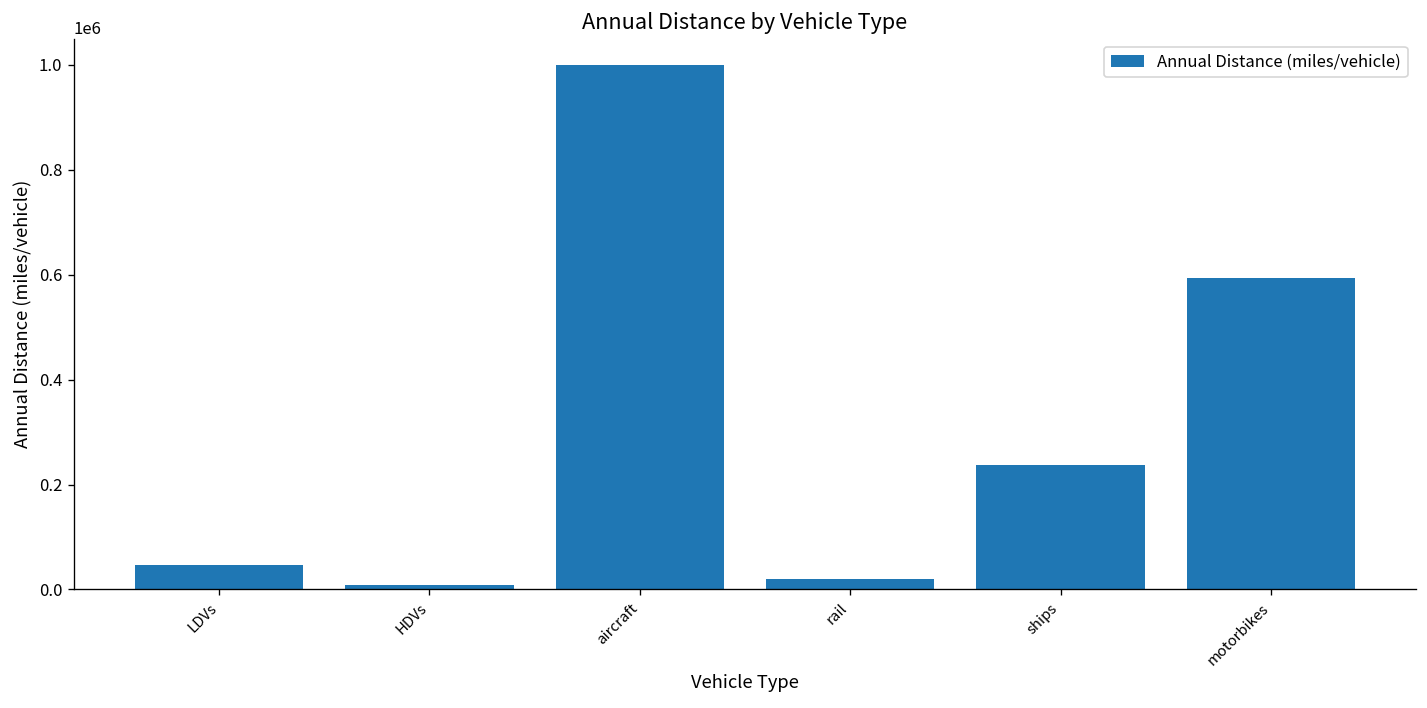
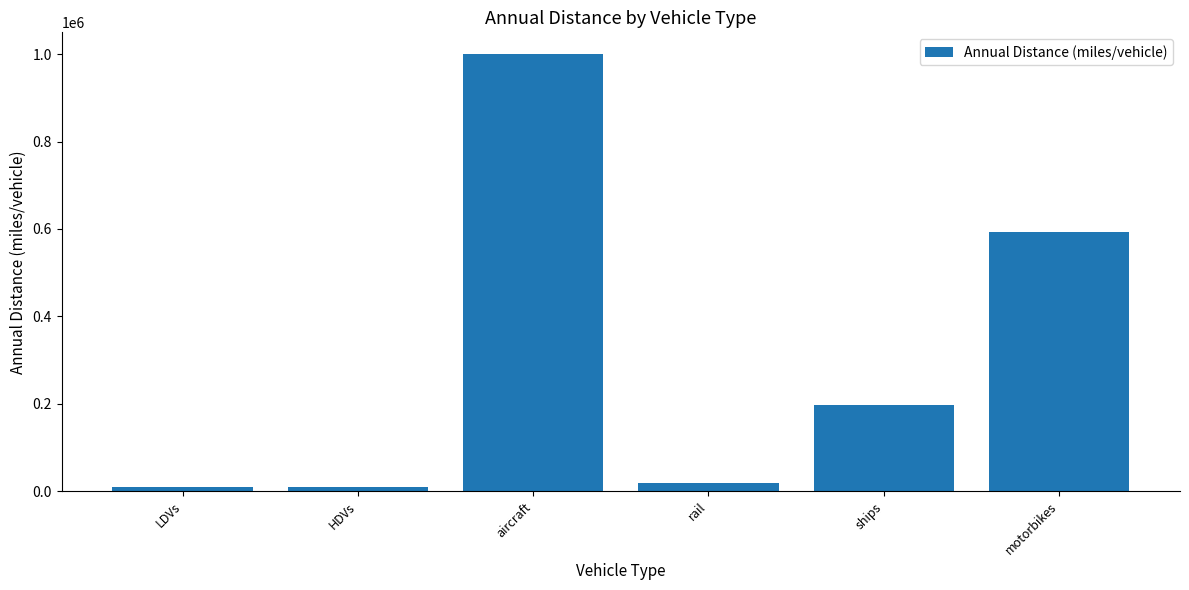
LDVs: 50000 -> 10000
ships: 240000 -> 200000
